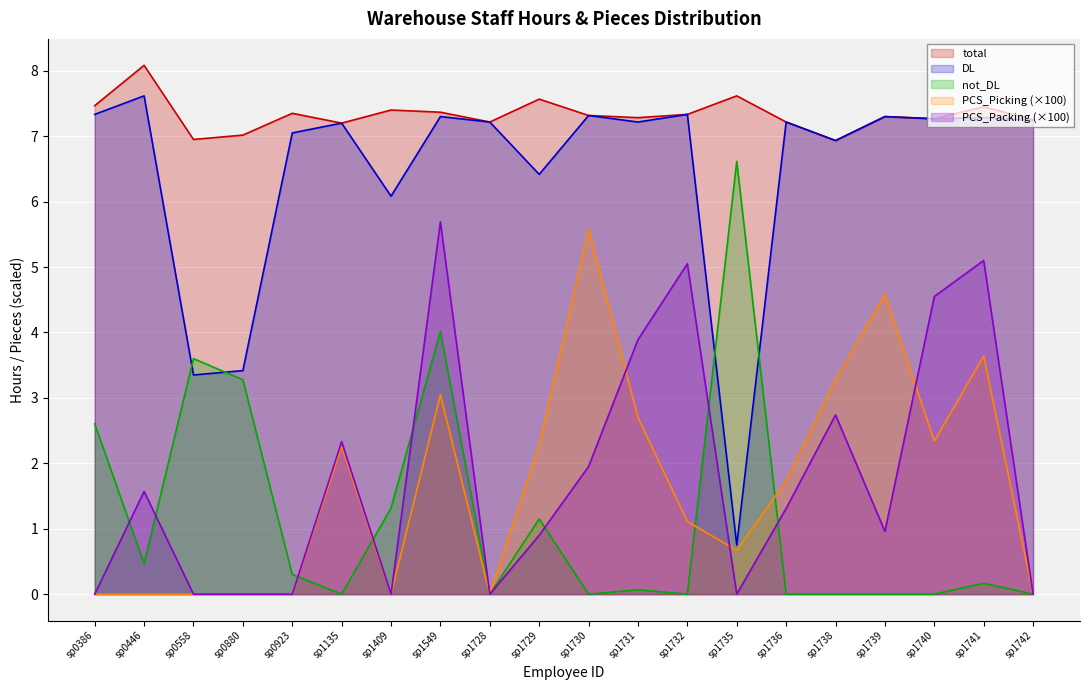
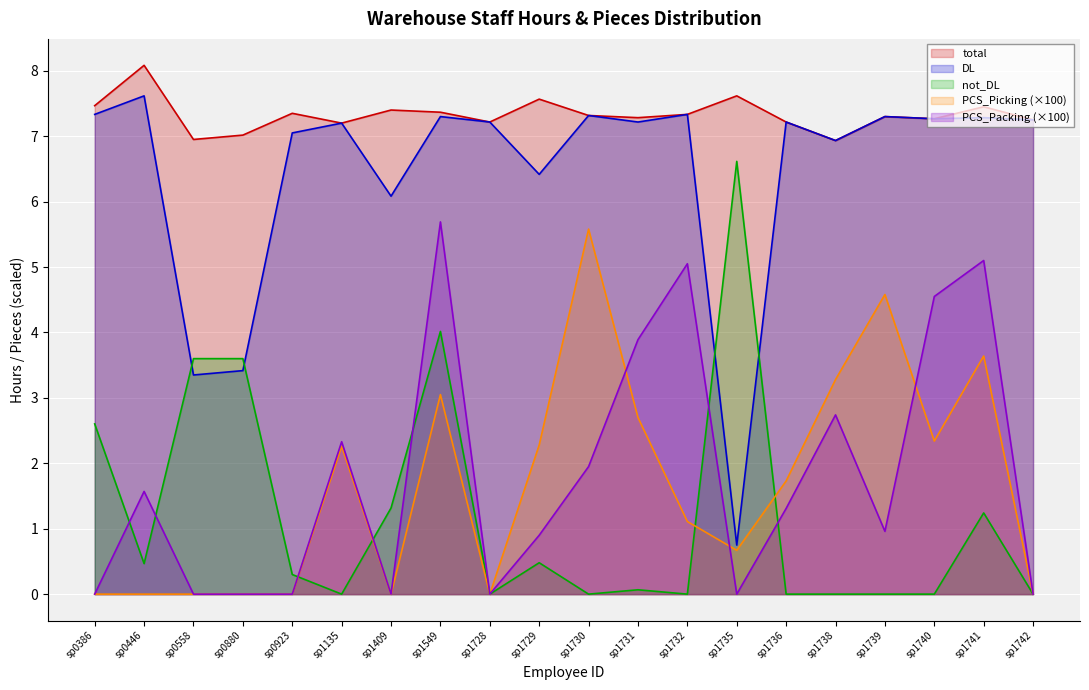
not_DL, sp0880: 3.3 -> 3.6
not_DL, sp1729: 1.2 -> 0.5
not_DL, sp1741: 0.2 -> 1.2
